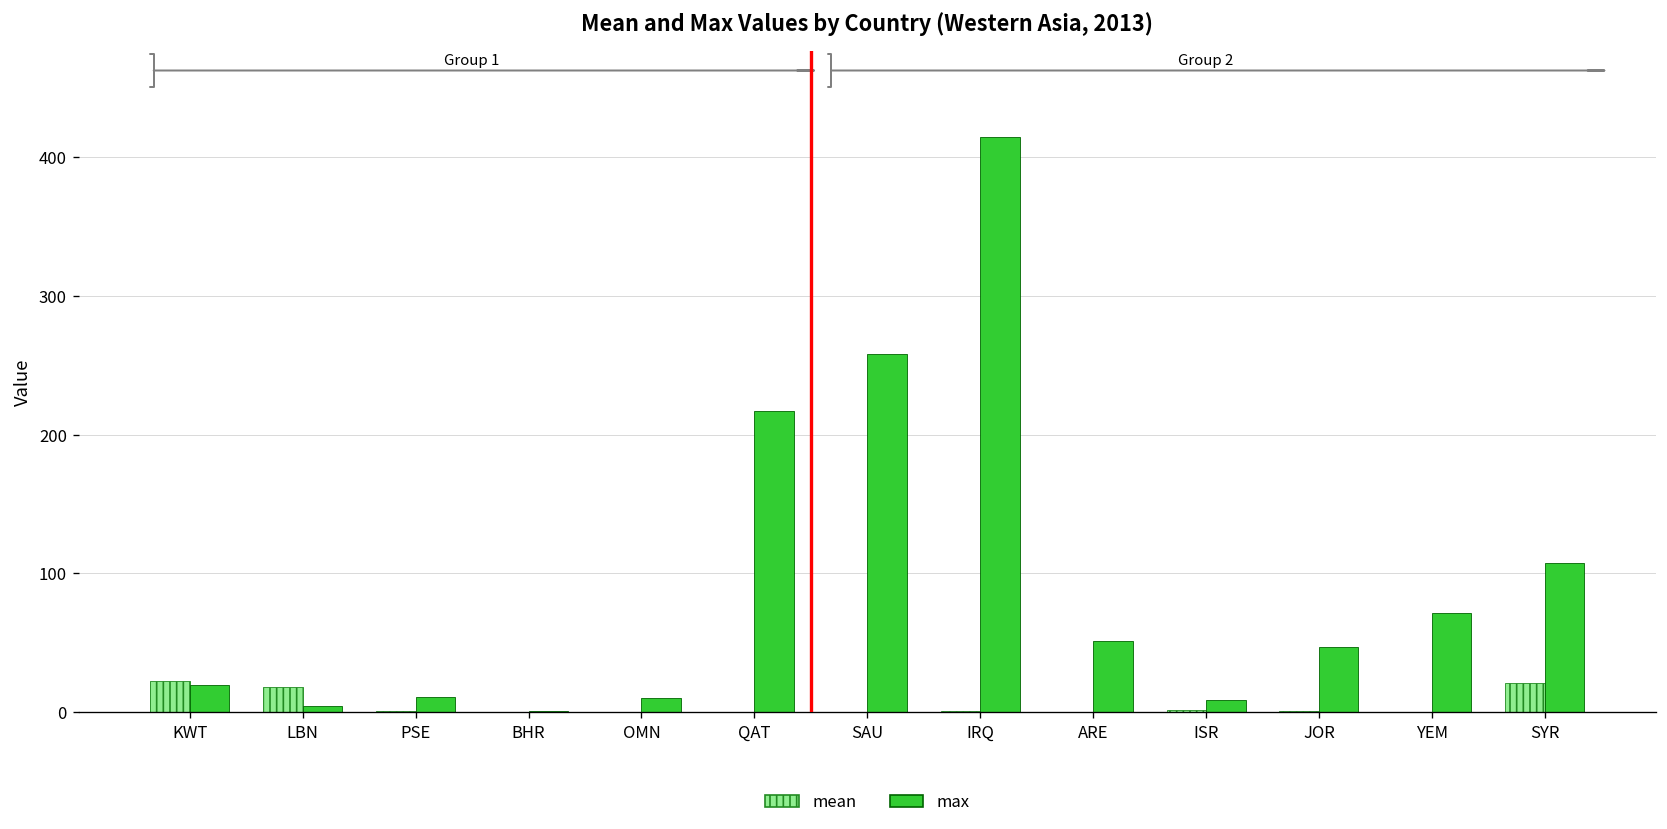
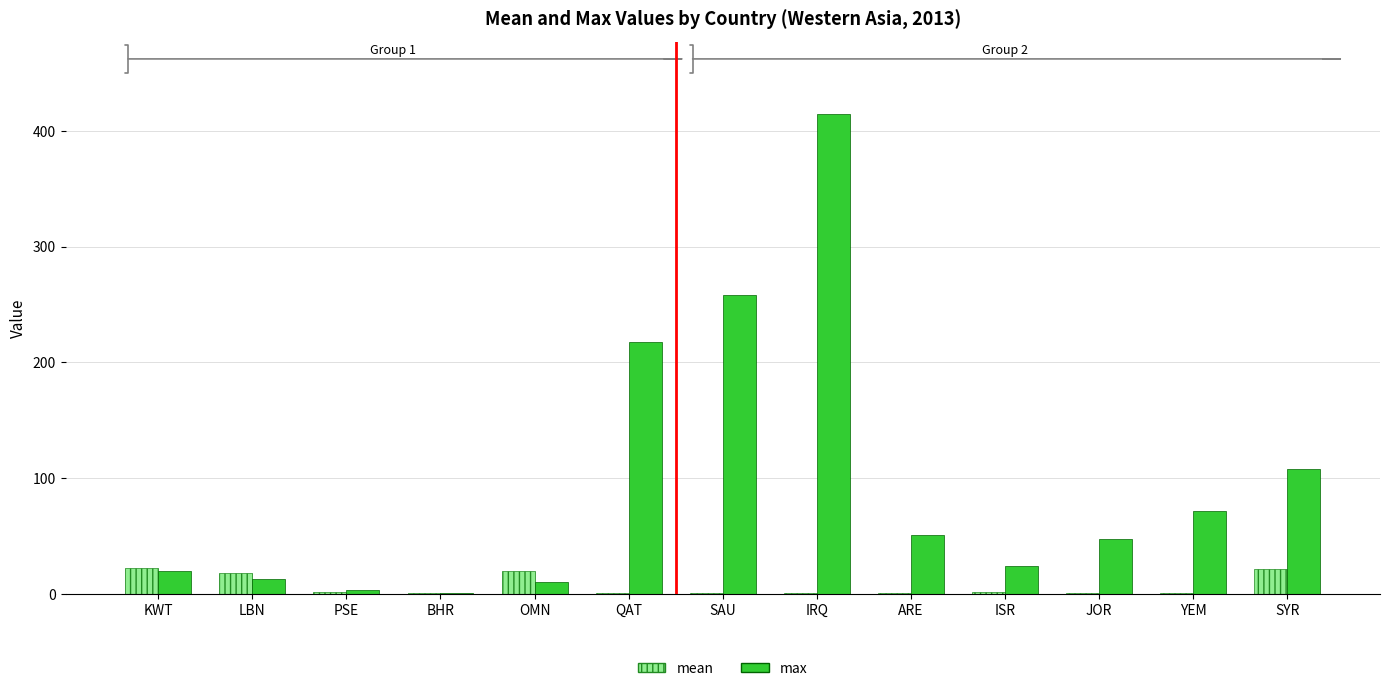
max, LBN: 4 -> 13
max, PSE: 11 -> 4
mean, OMN: 1 -> 20
max, ISR: 9 -> 24
